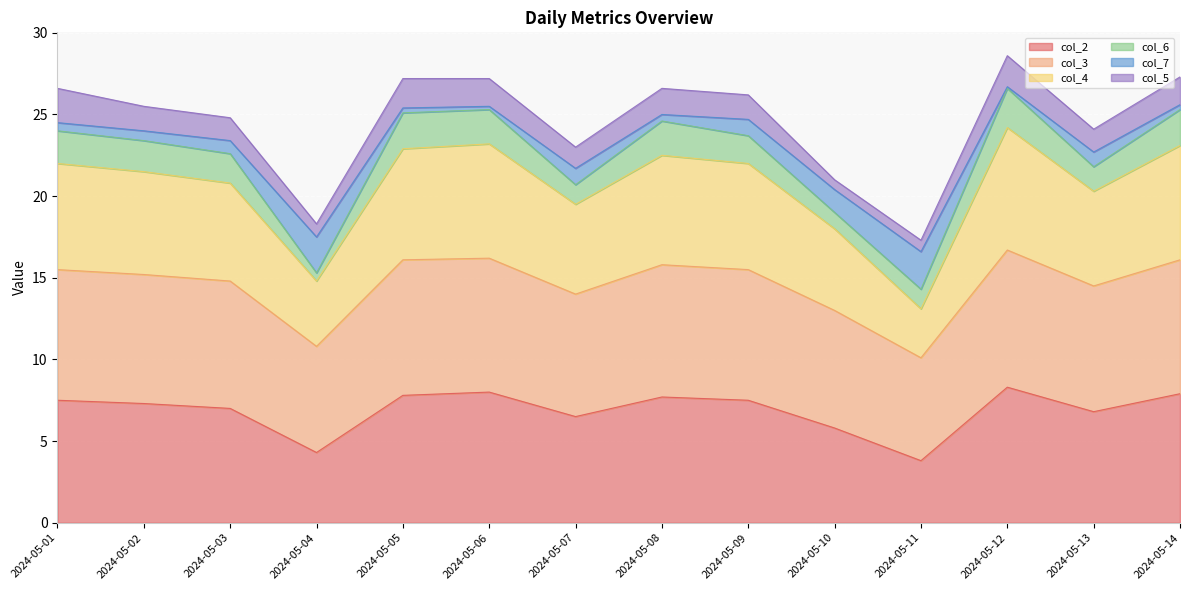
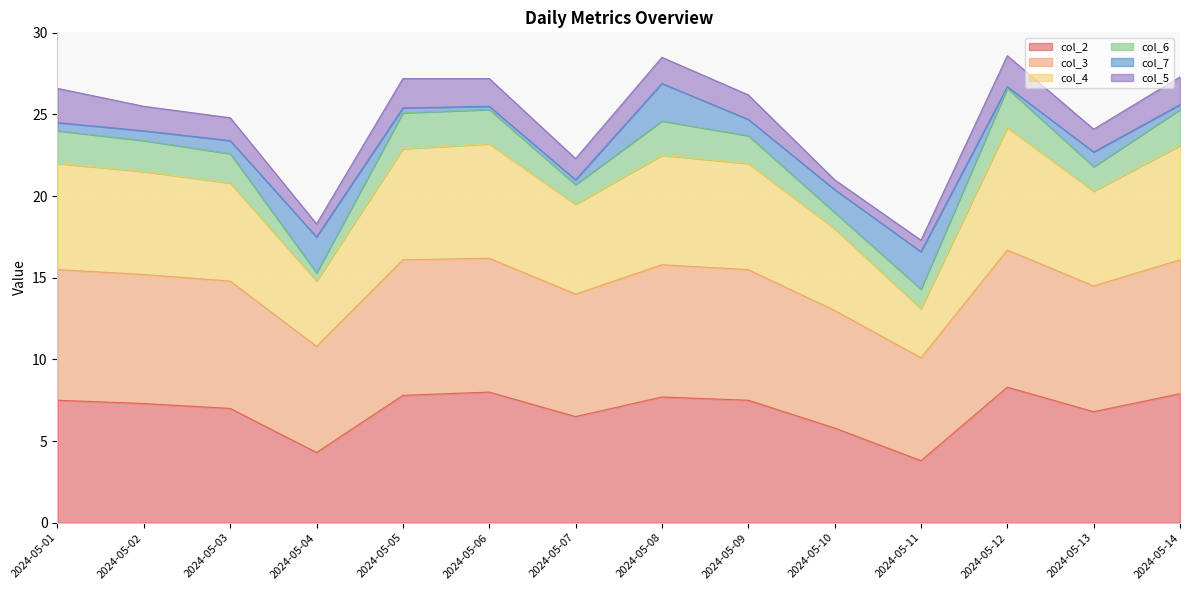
col_7, 2024-05-07: 1.0 -> 0.3
col_7, 2024-05-08: 0.4 -> 2.3
